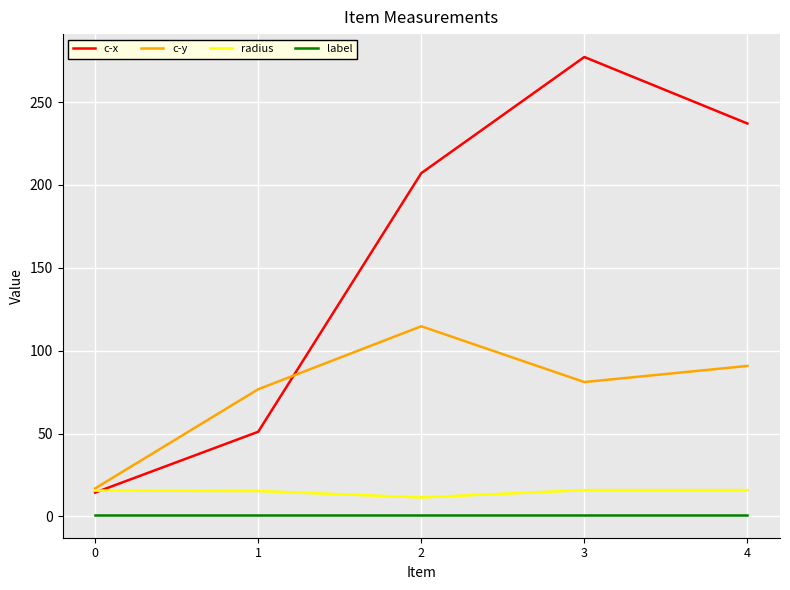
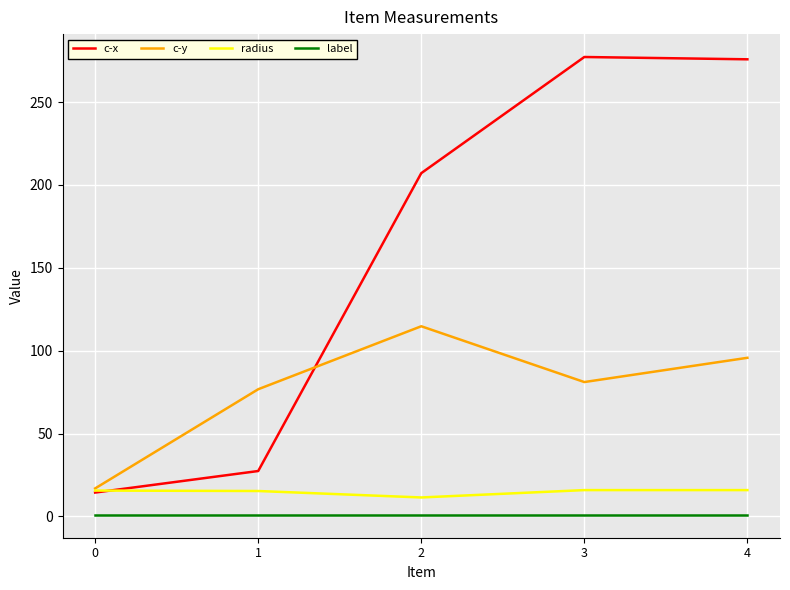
c-x, 1: 51 -> 27
c-x, 4: 237 -> 276
c-y, 4: 91 -> 96
